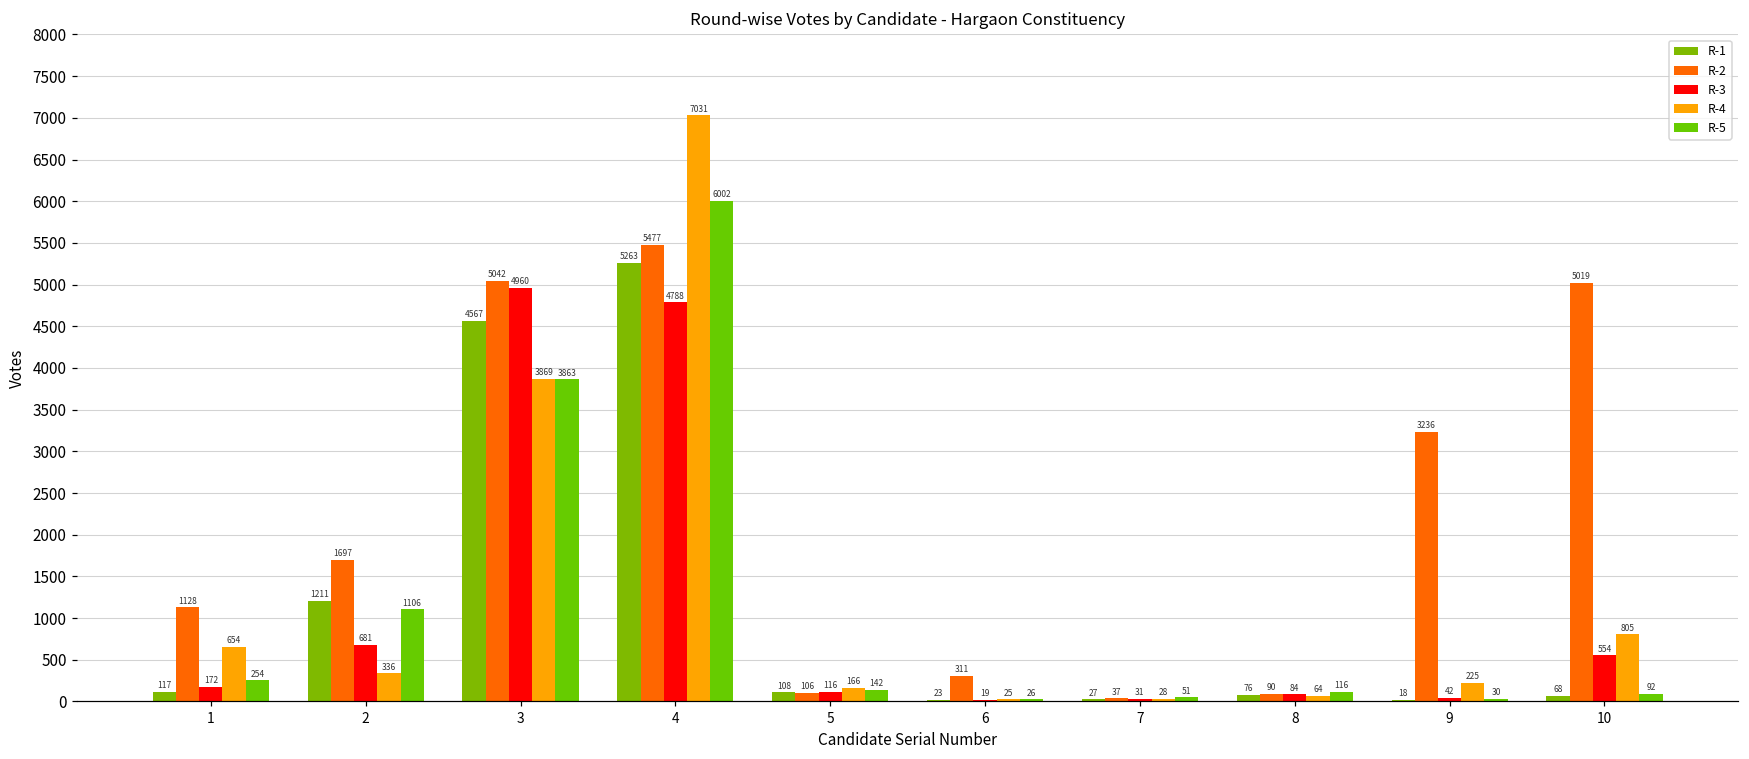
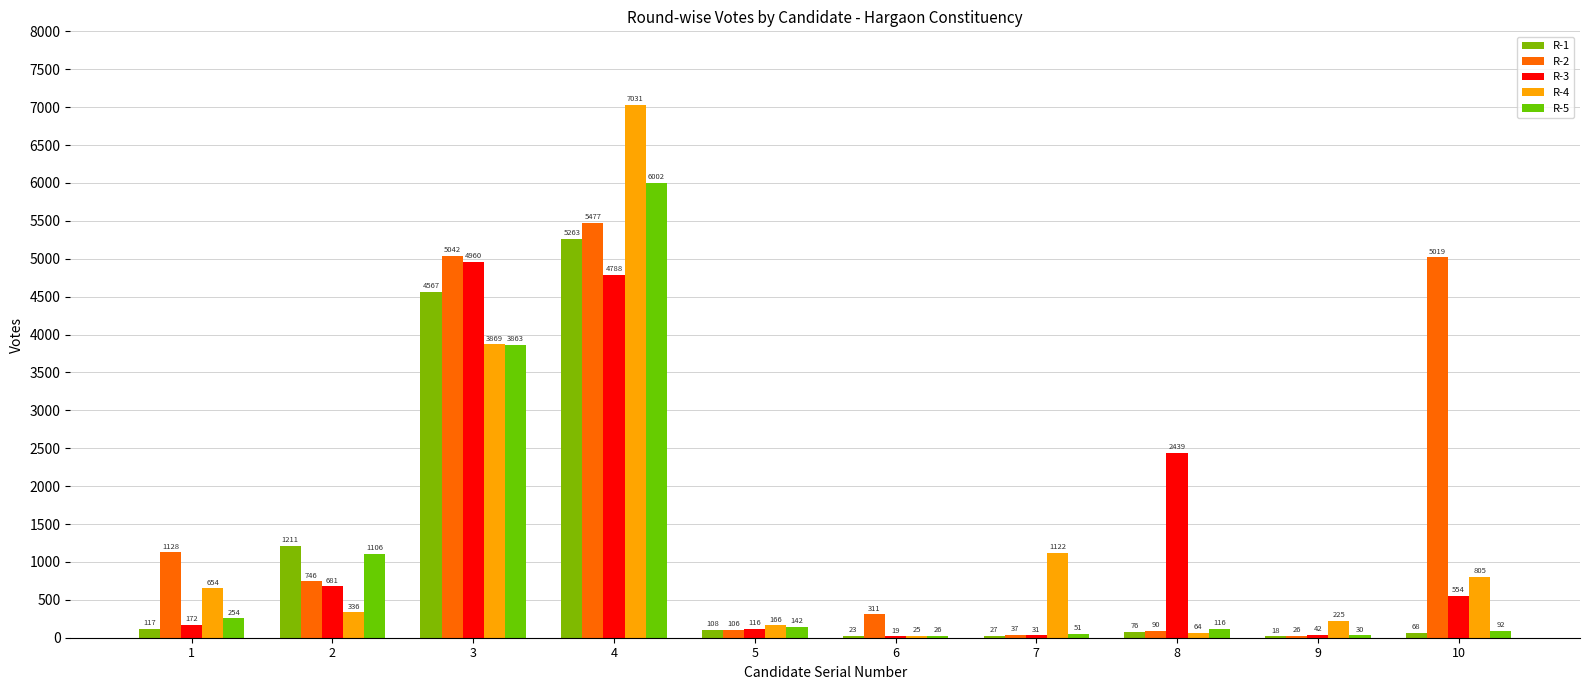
R-2, 2: 1697 -> 746
R-4, 7: 28 -> 1122
R-3, 8: 84 -> 2439
R-2, 9: 3236 -> 26
